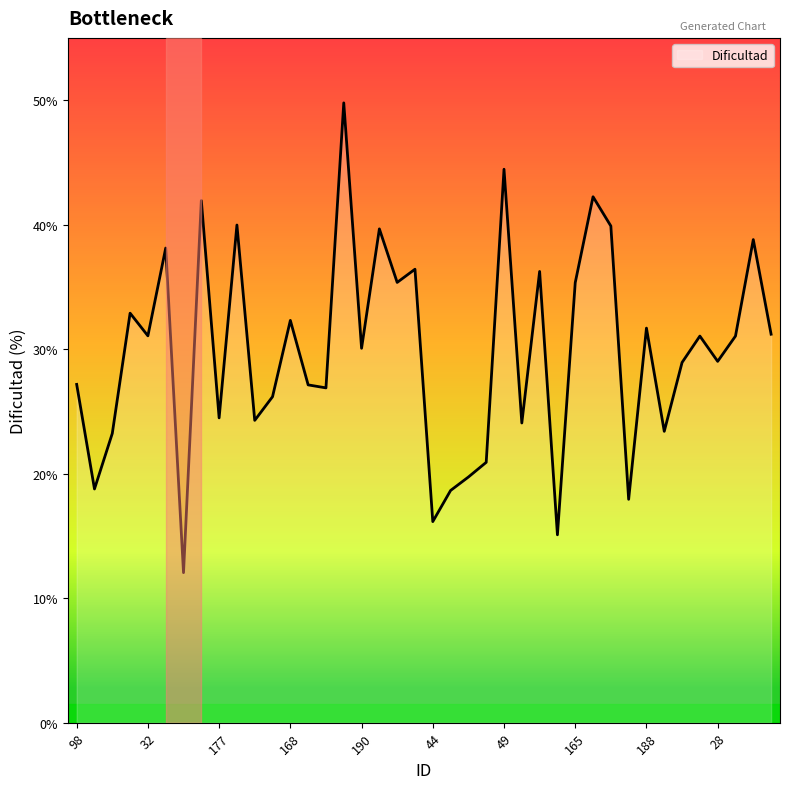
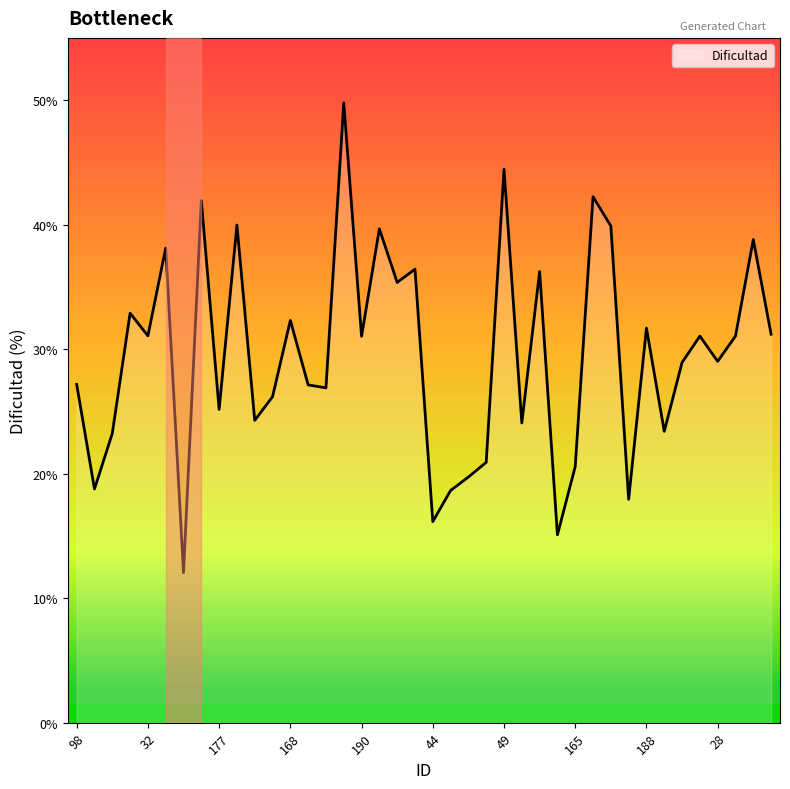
177: 24.5% -> 25.2%
190: 30.1% -> 31.0%
165: 35.3% -> 20.6%
